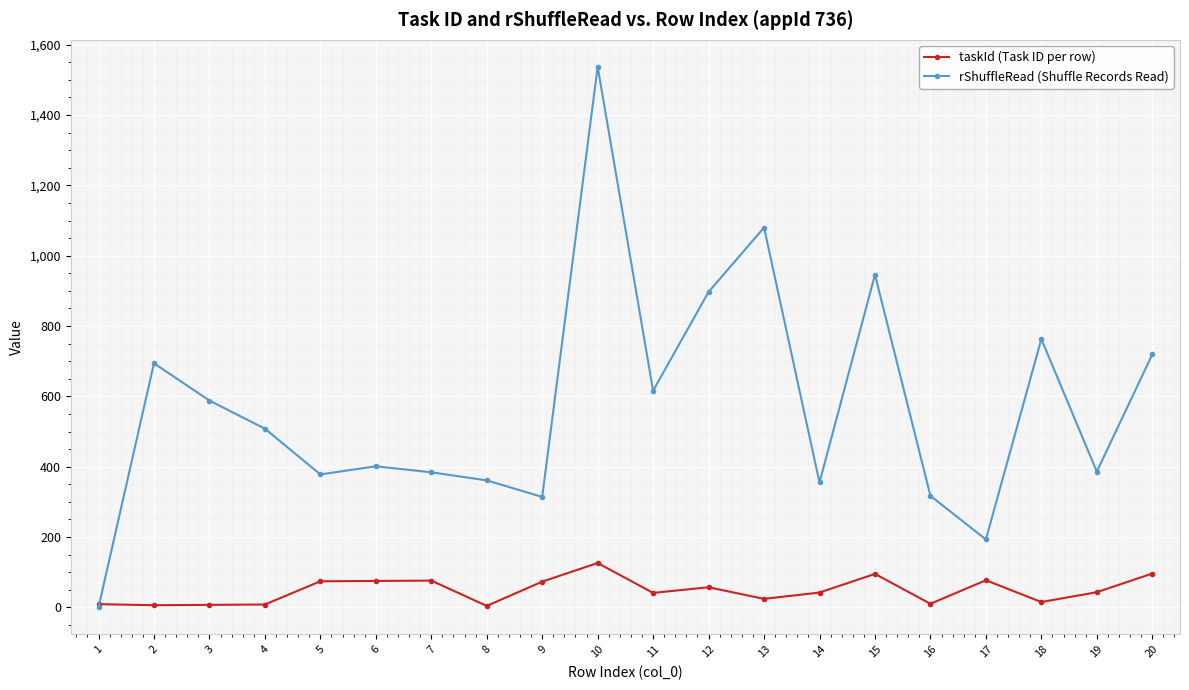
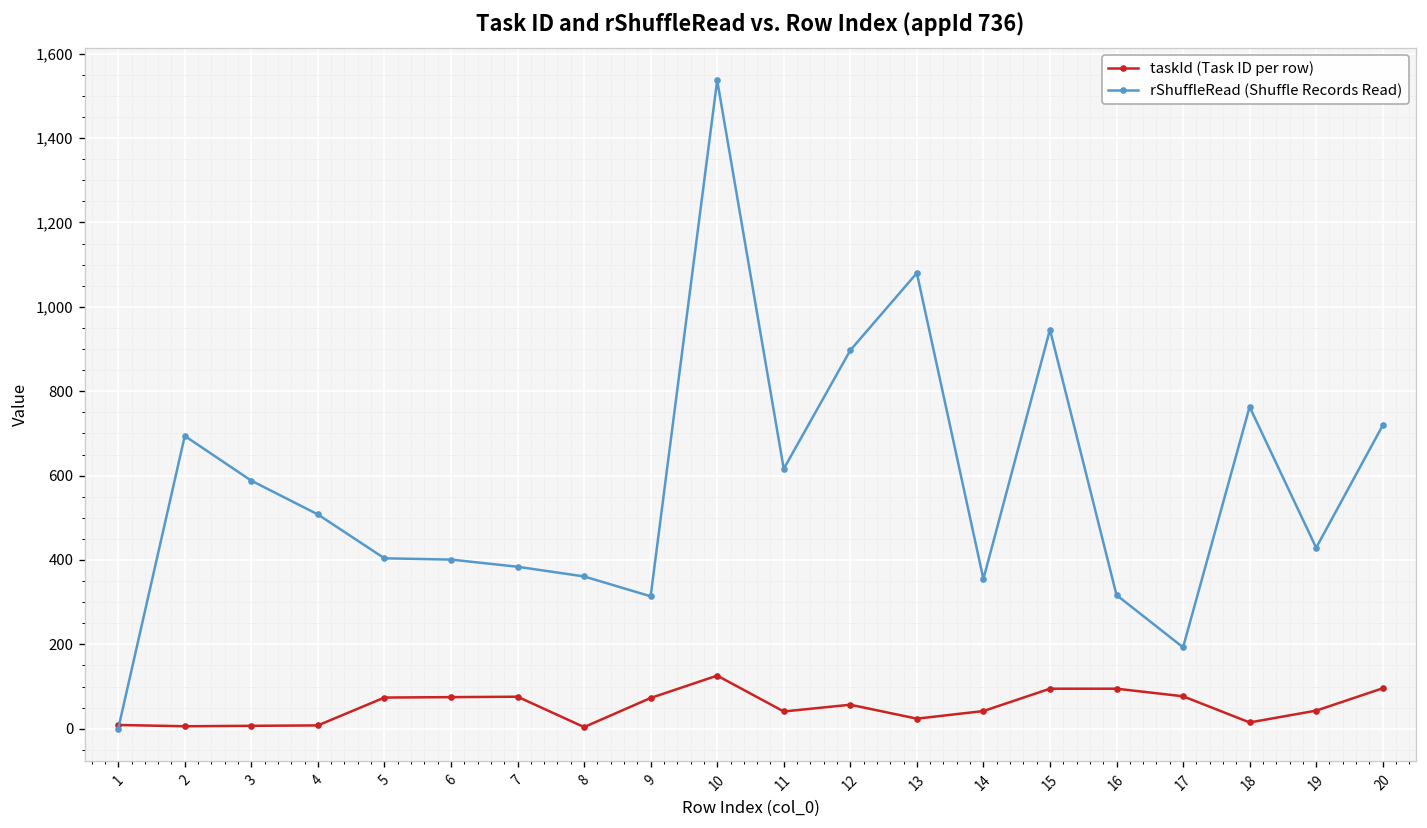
rShuffleRead (Shuffle Records Read), 5: 380 -> 400
taskId (Task ID per row), 16: 10 -> 100
rShuffleRead (Shuffle Records Read), 19: 390 -> 430
